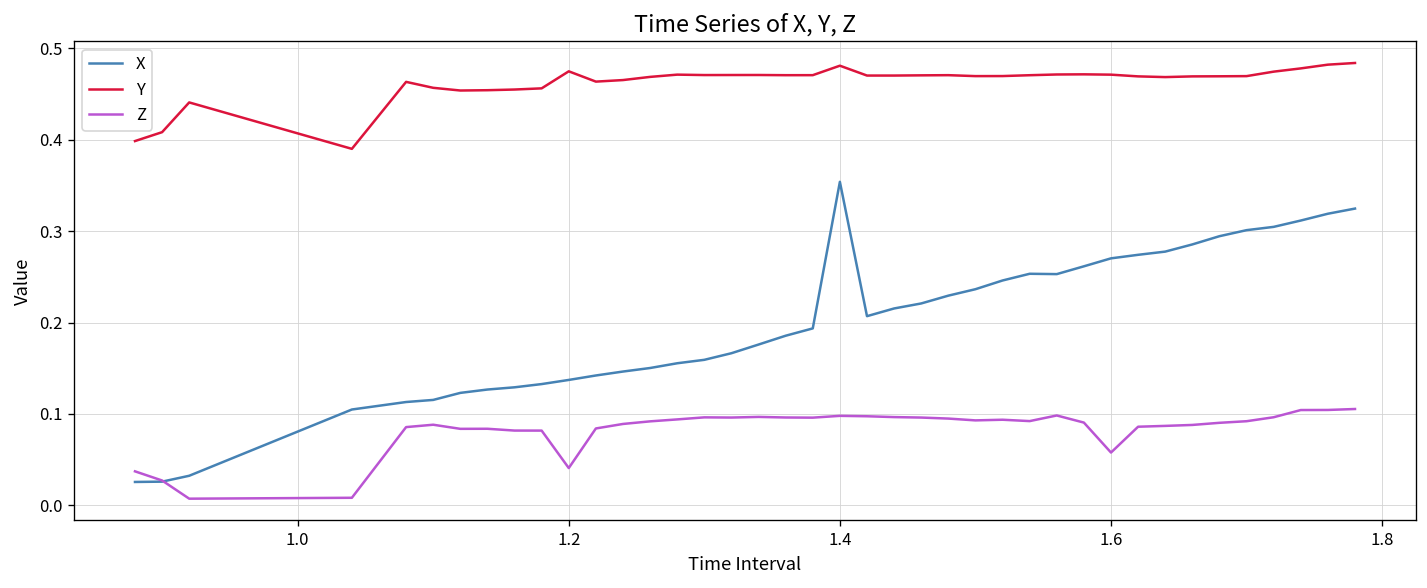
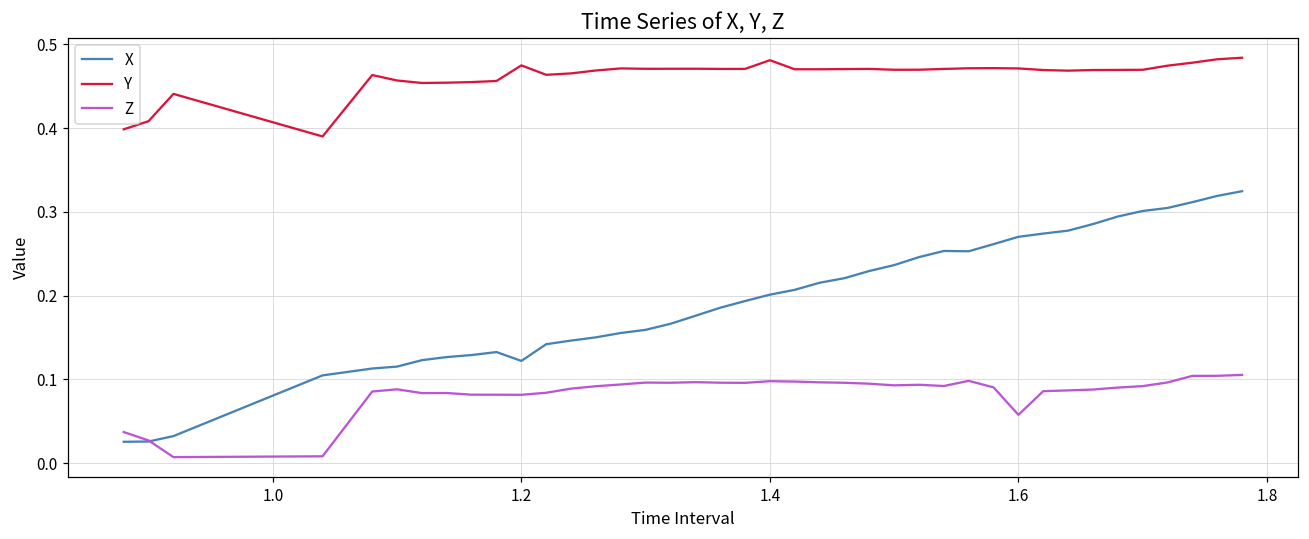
X, 1.2: 0.14 -> 0.12
Z, 1.2: 0.04 -> 0.08
X, 1.4: 0.35 -> 0.20
